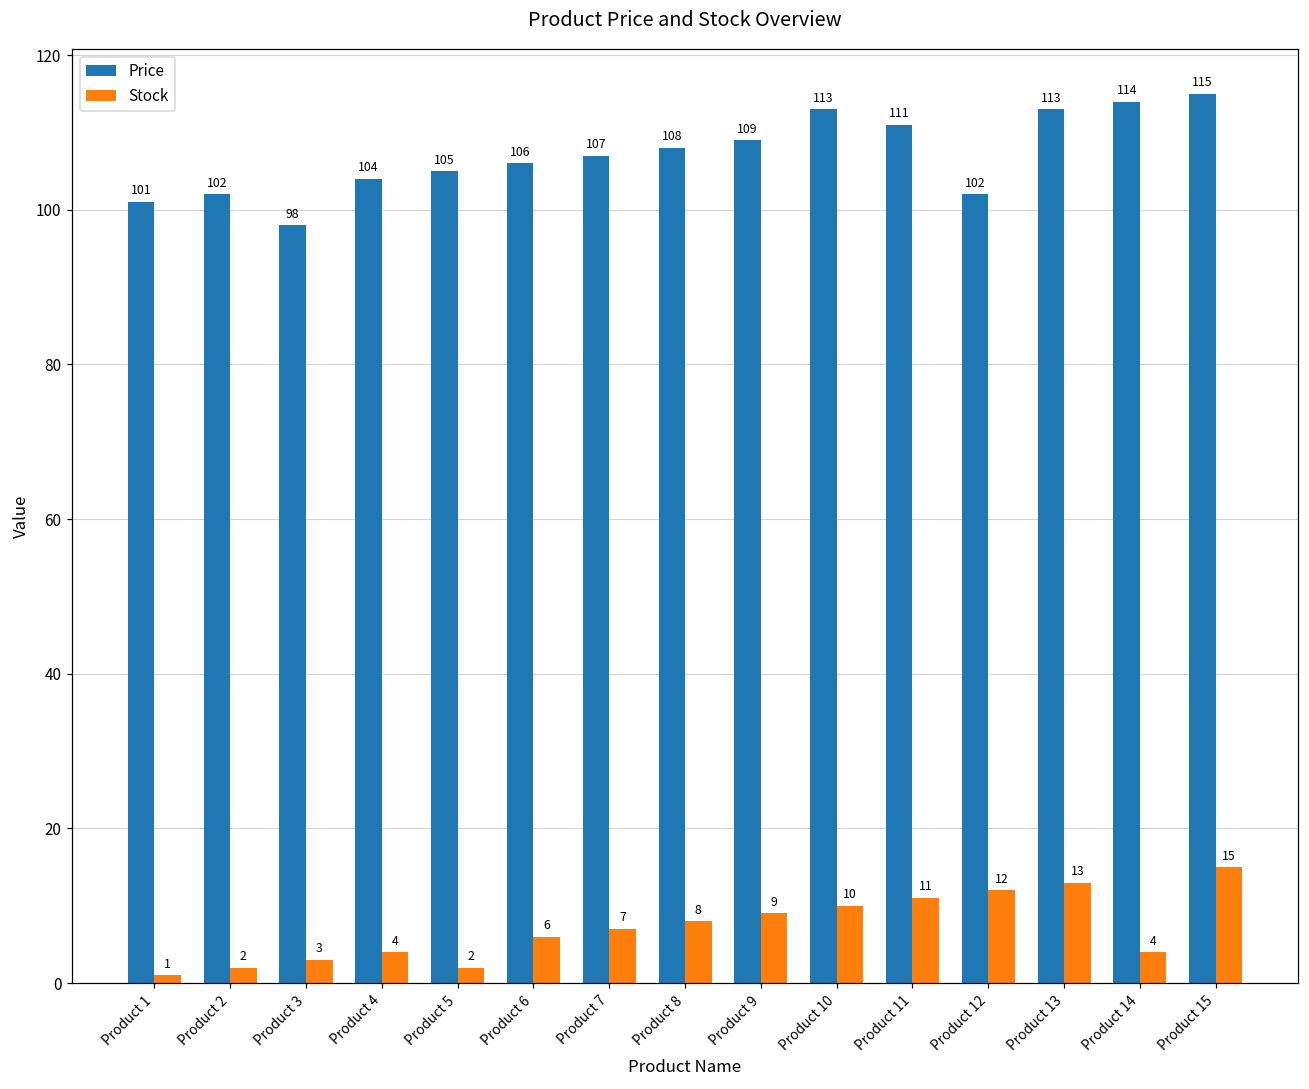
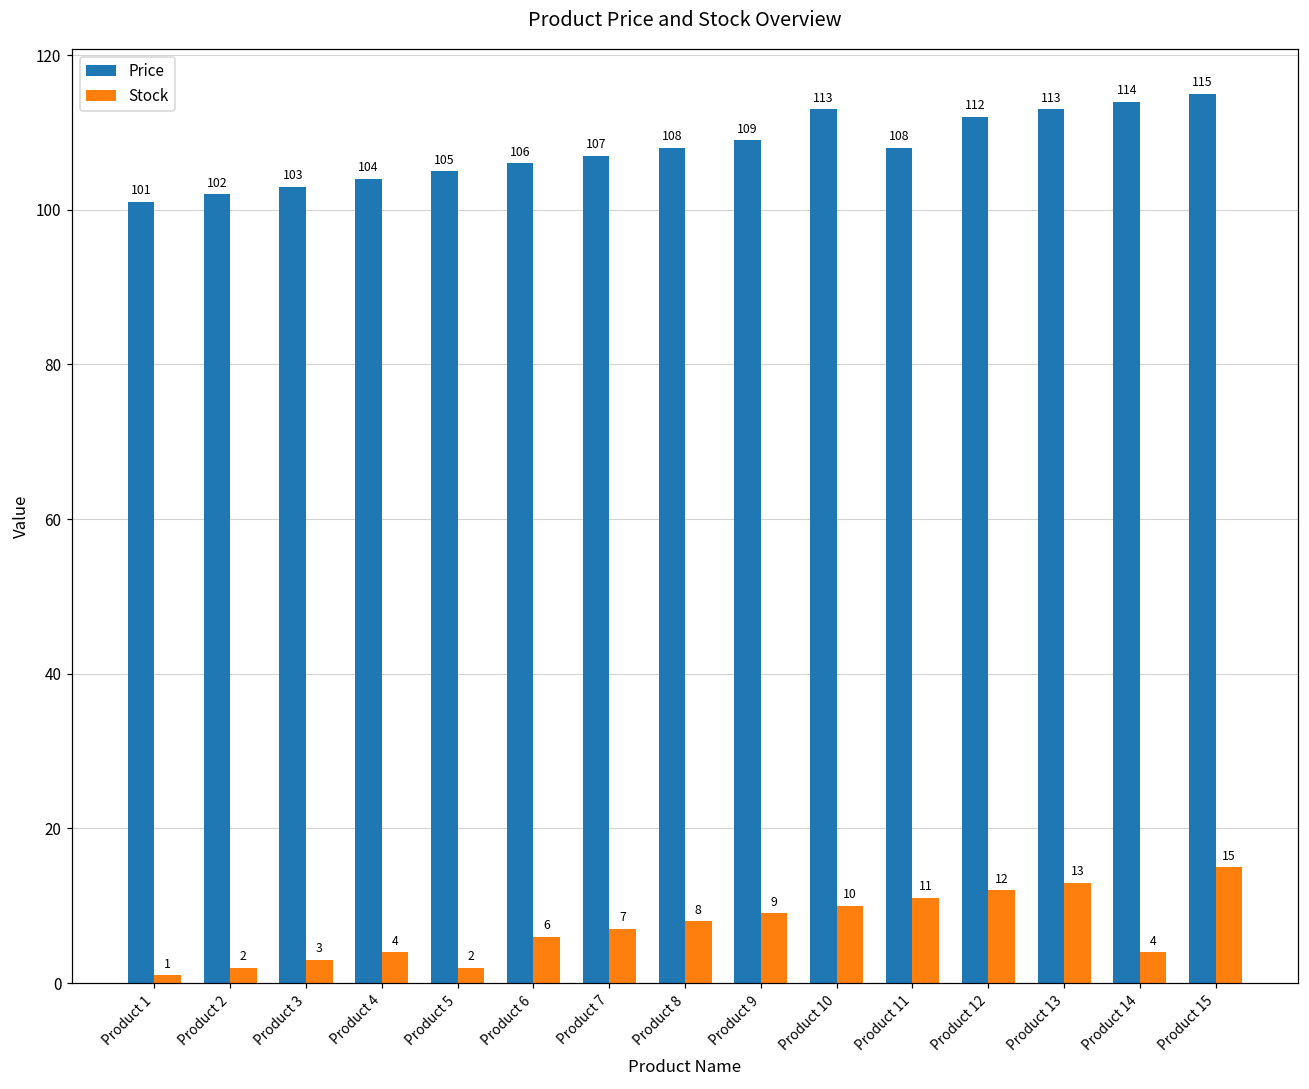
Price, Product 3: 98 -> 103
Price, Product 11: 111 -> 108
Price, Product 12: 102 -> 112
